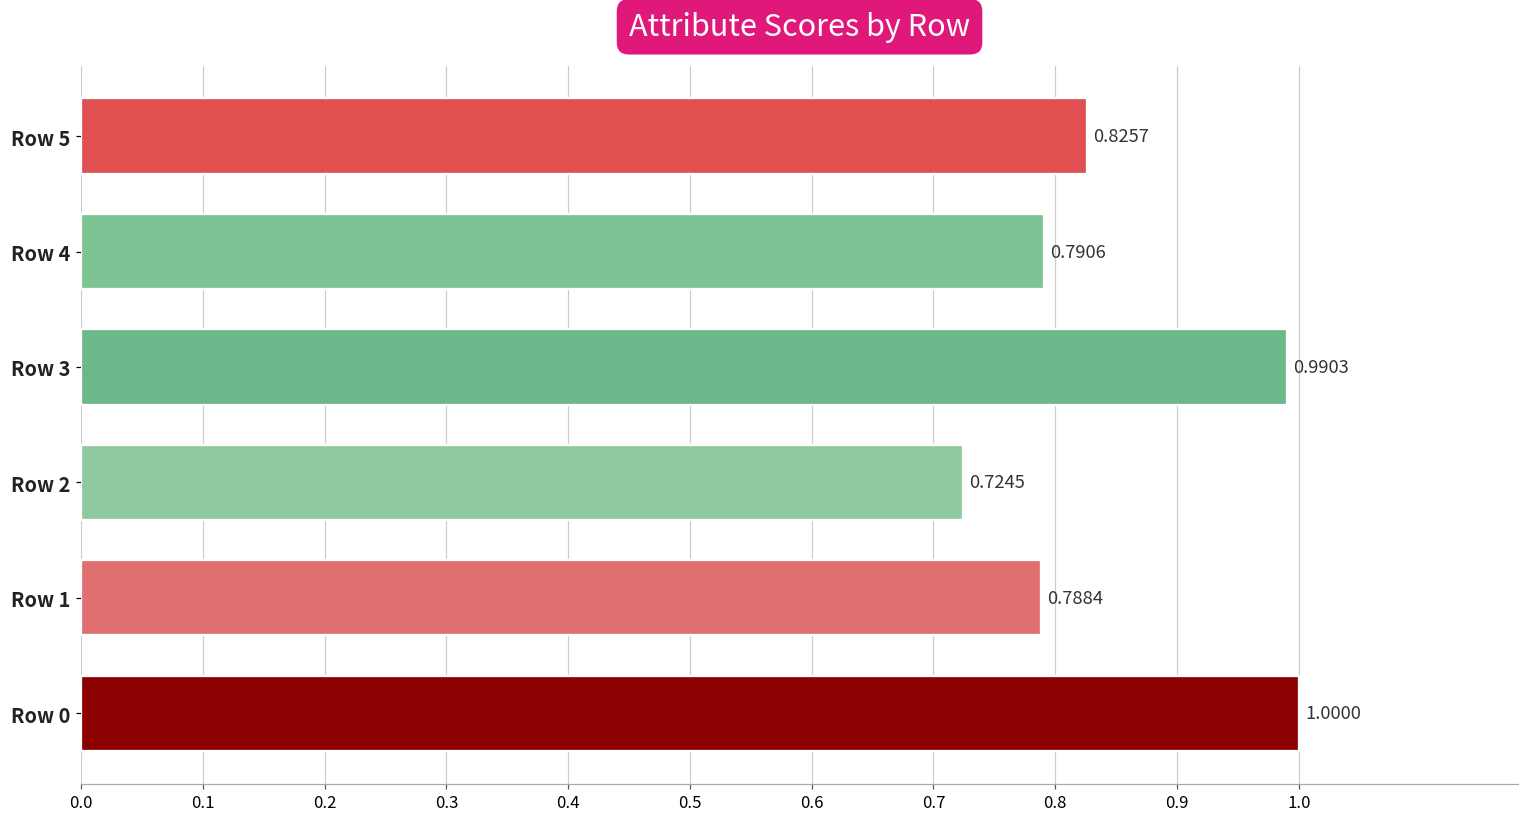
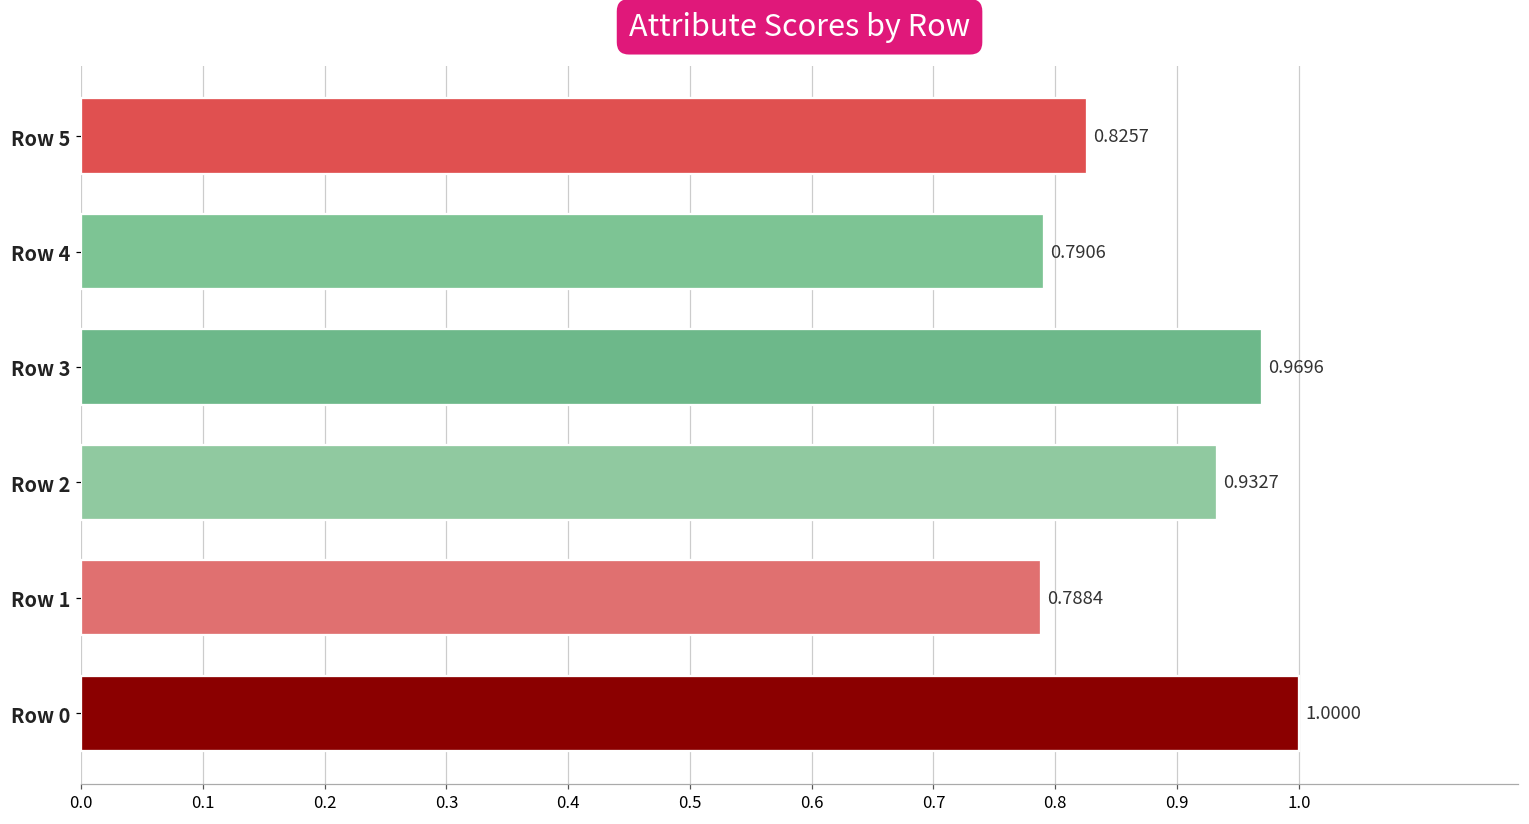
Row 3: 0.9903 -> 0.9696
Row 2: 0.7245 -> 0.9327
